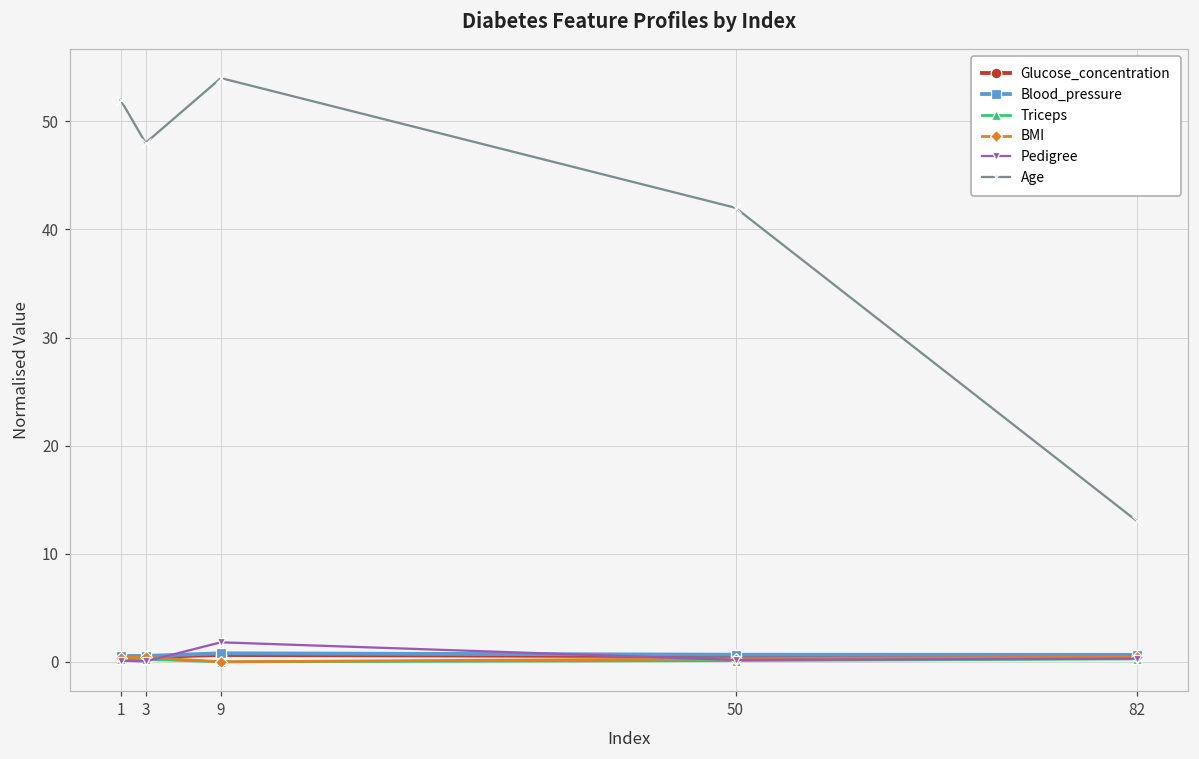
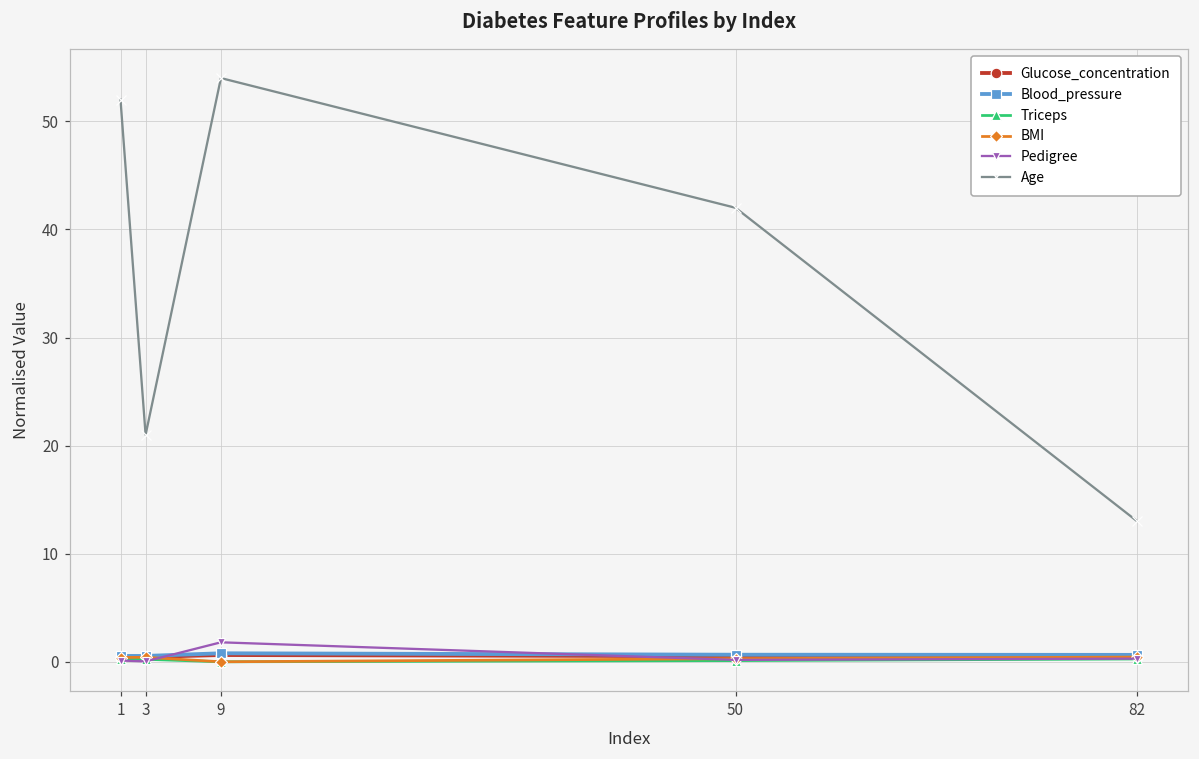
Age, 3: 48 -> 21
